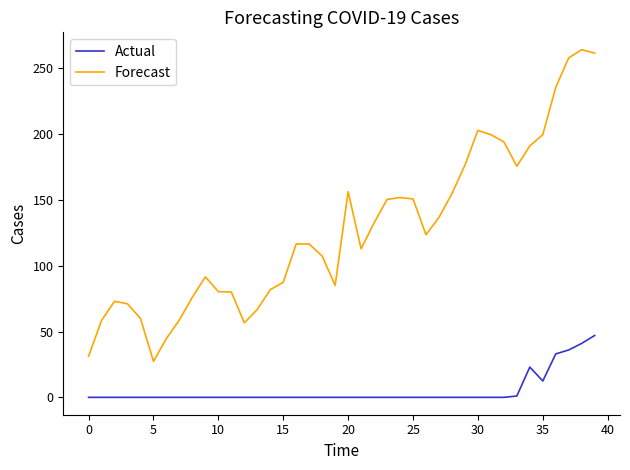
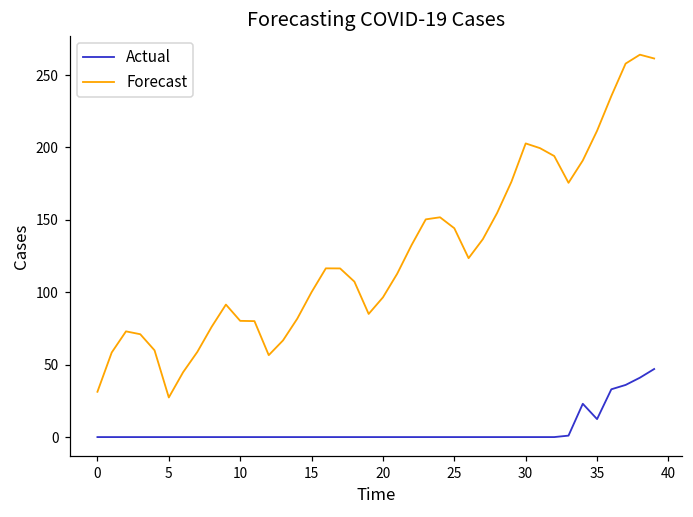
Forecast, 15: 87 -> 100
Forecast, 20: 156 -> 96
Forecast, 25: 151 -> 144
Forecast, 35: 200 -> 212
